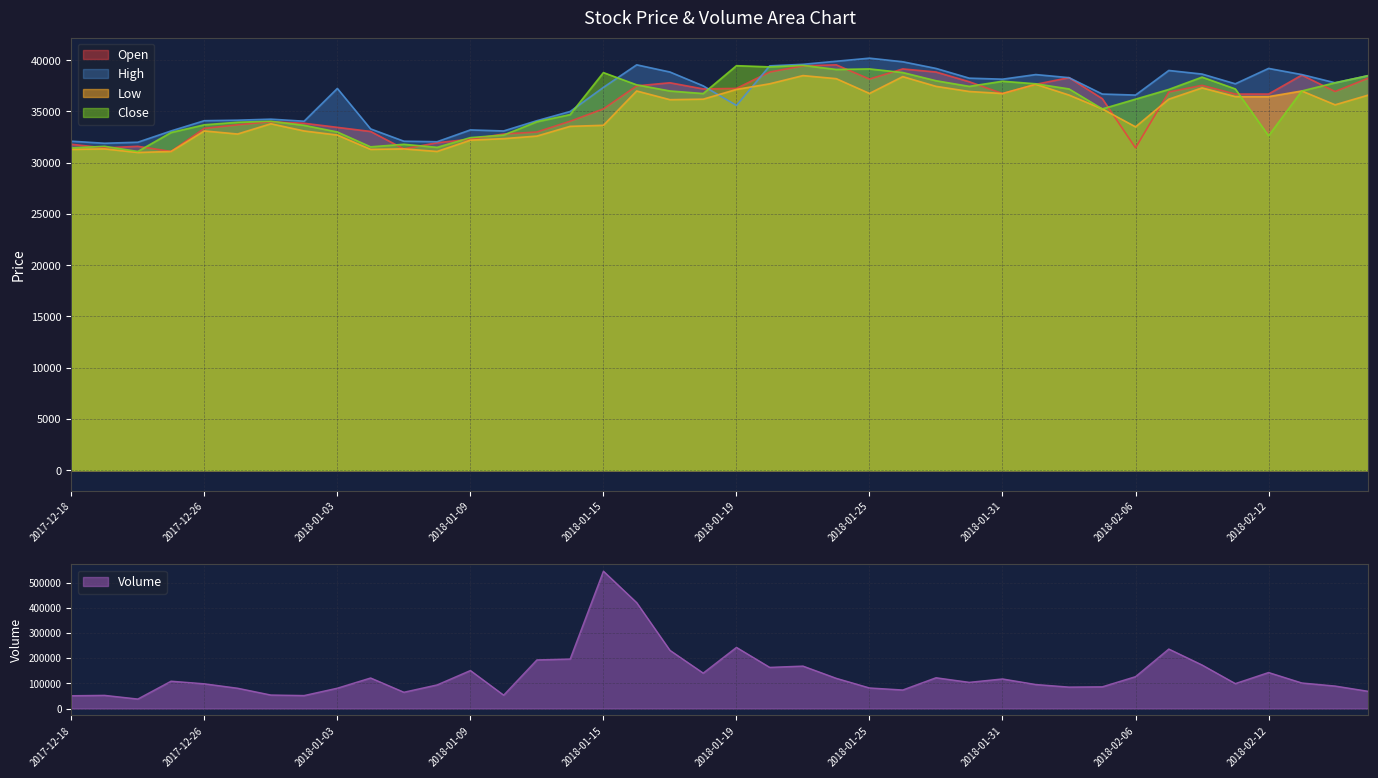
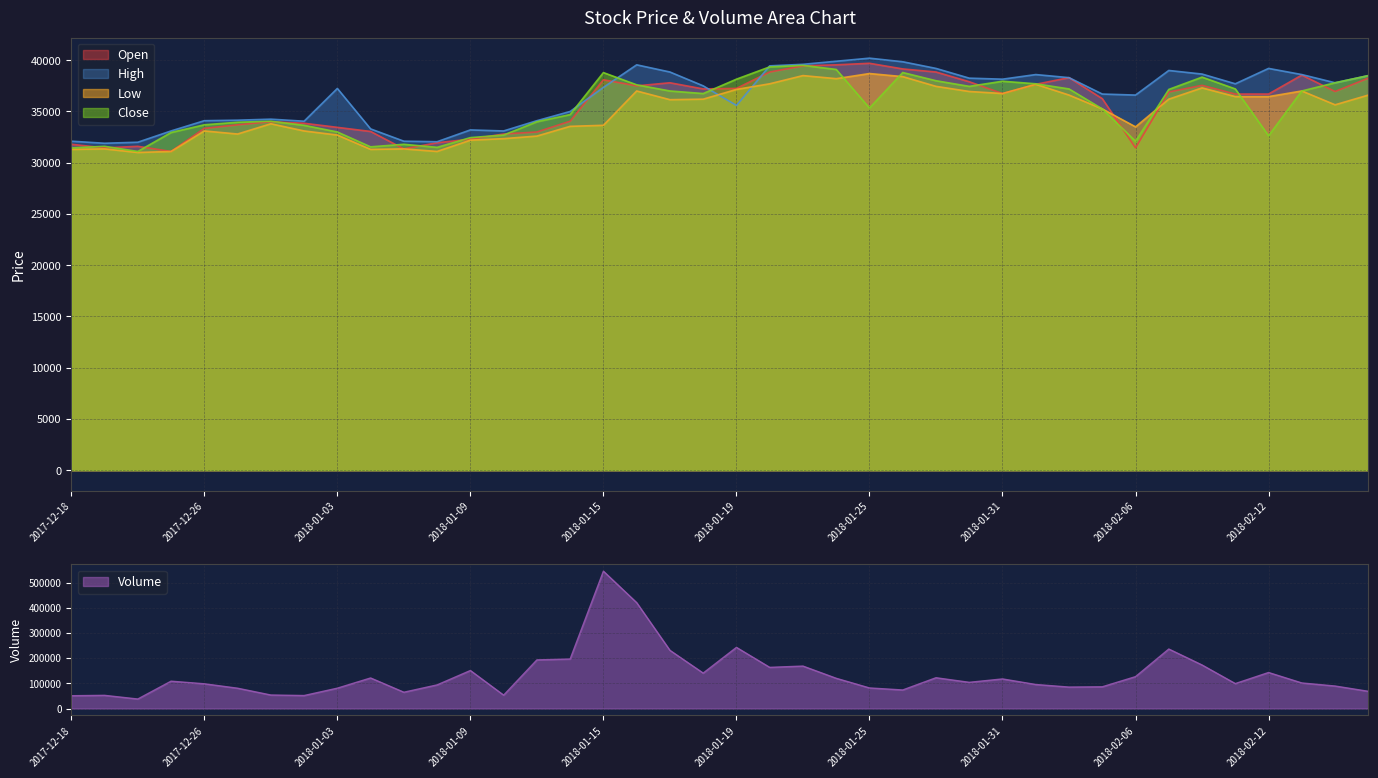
Stock Price & Volume Area Chart, Open, 2018-01-15: 35300 -> 38100
Stock Price & Volume Area Chart, Close, 2018-01-19: 39500 -> 38200
Stock Price & Volume Area Chart, Open, 2018-01-25: 38200 -> 39700
Stock Price & Volume Area Chart, Low, 2018-01-25: 36800 -> 38700
Stock Price & Volume Area Chart, Close, 2018-01-25: 39200 -> 35300
Stock Price & Volume Area Chart, Close, 2018-02-06: 36200 -> 32100
